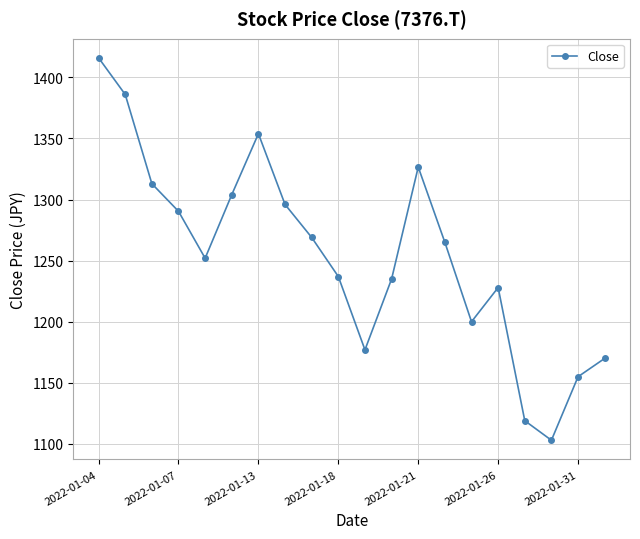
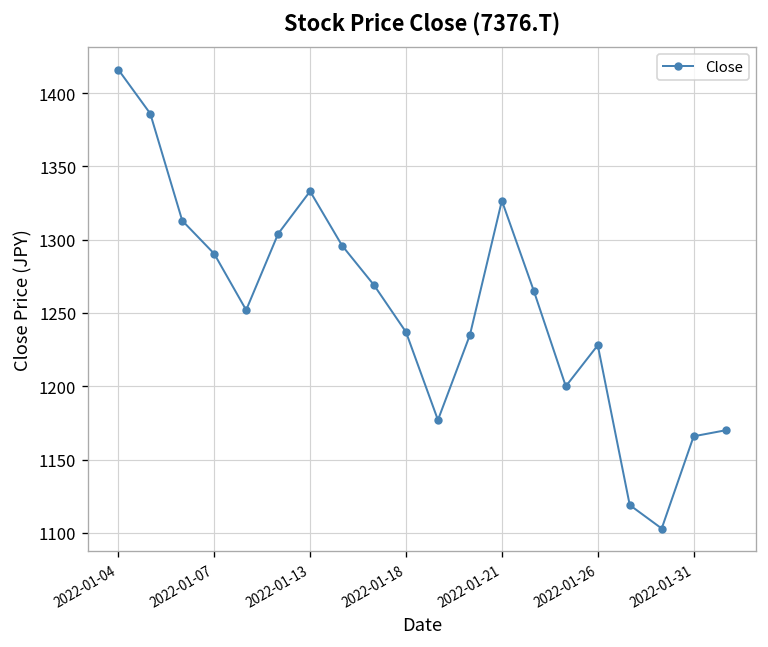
2022-01-13: 1354 -> 1333
2022-01-31: 1155 -> 1166
